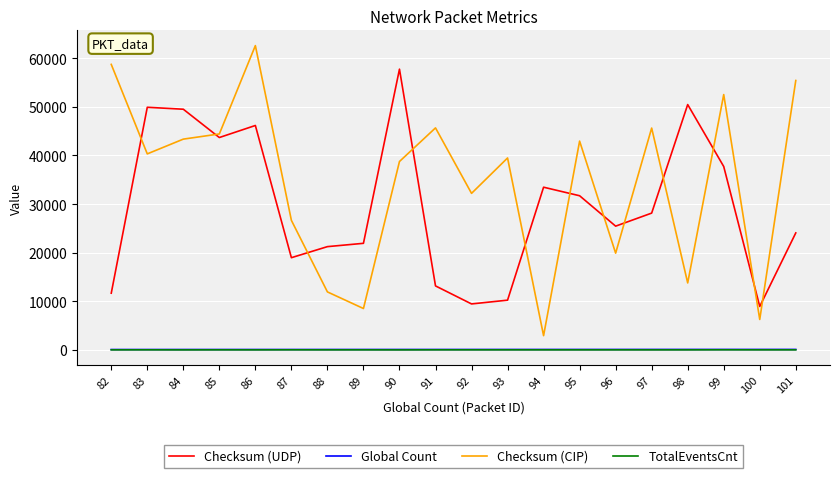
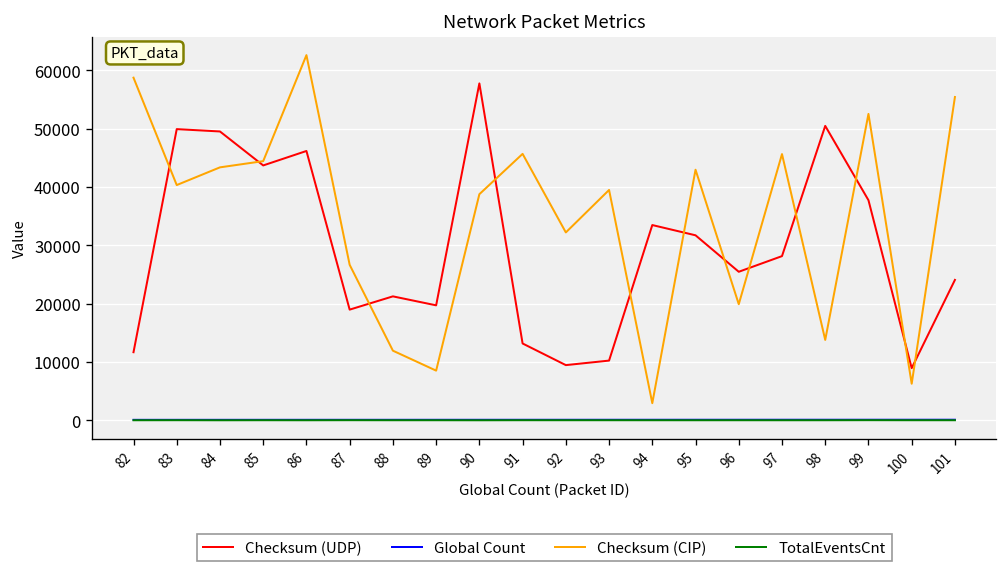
Checksum (UDP), 89: 22000 -> 20000
